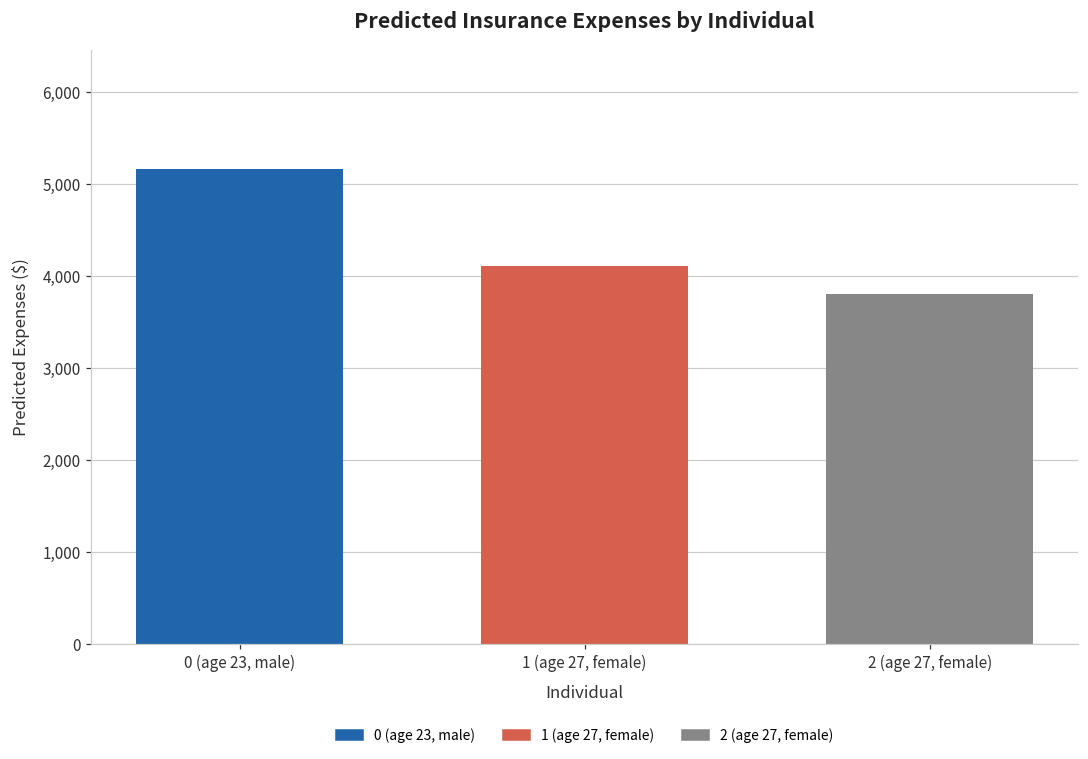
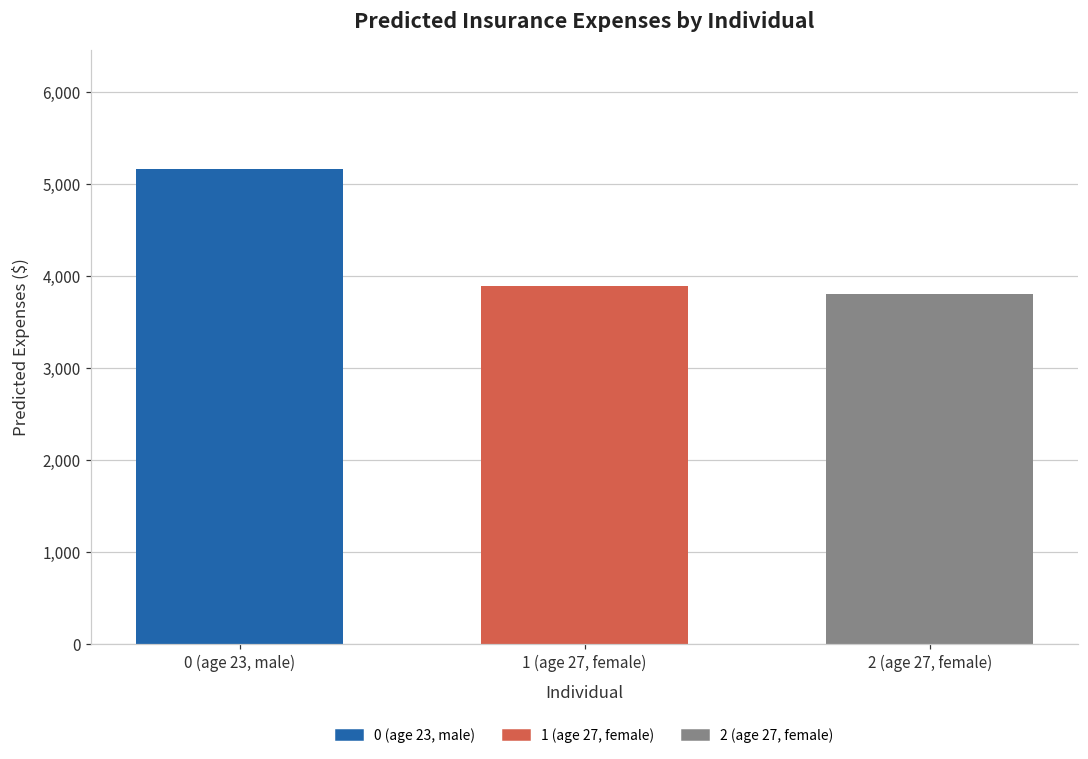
1 (age 27, female): 4,100 -> 3,900
